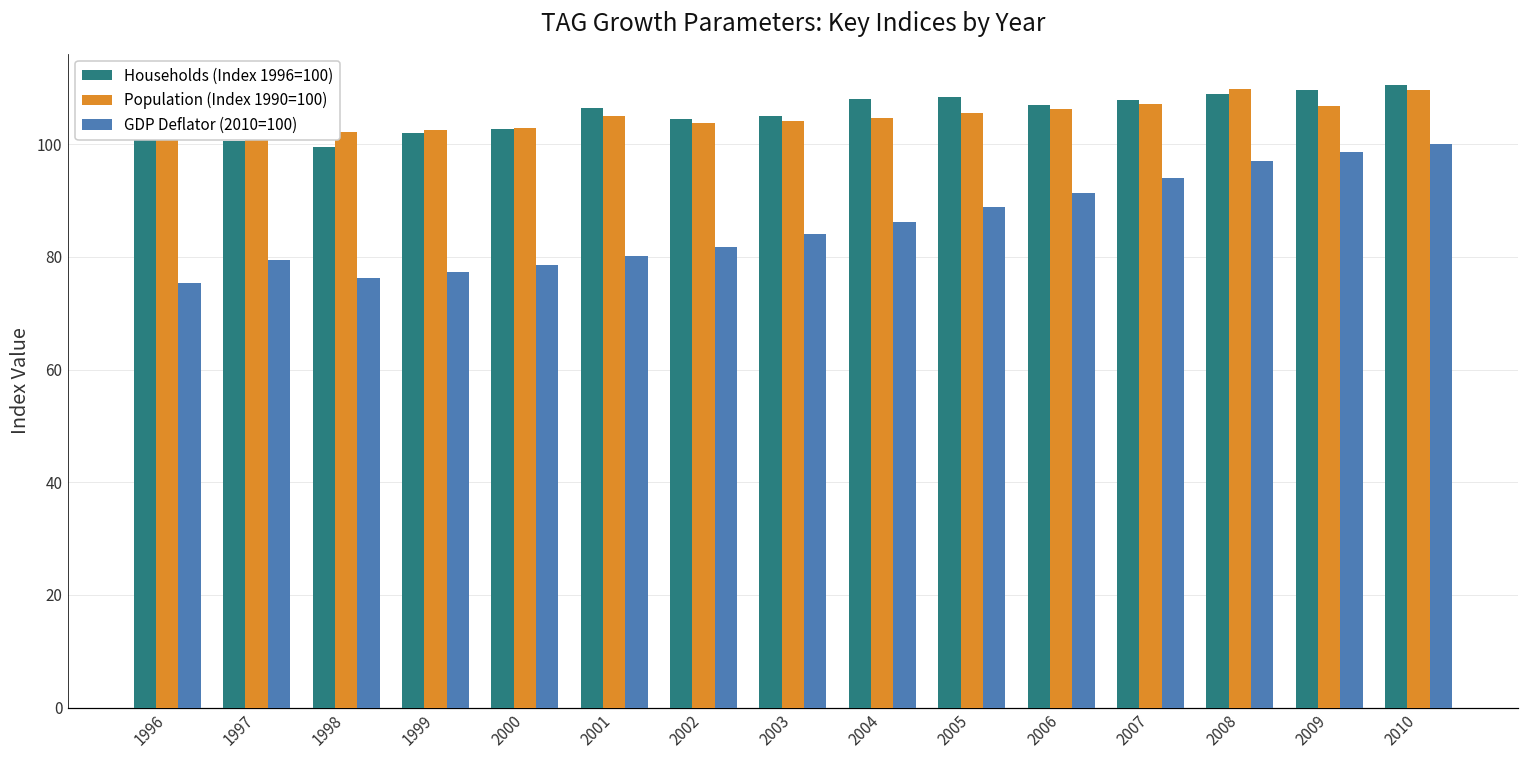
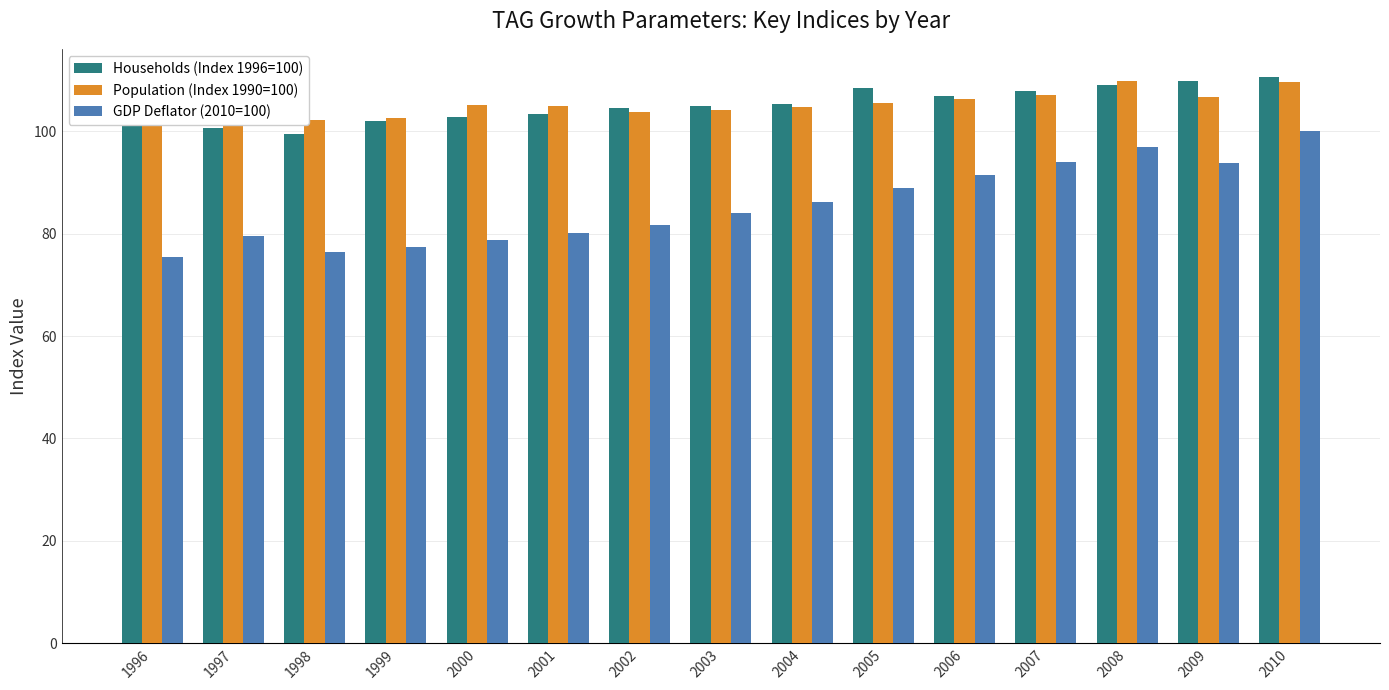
Population (Index 1990=100), 2000: 103 -> 105
Households (Index 1996=100), 2001: 106 -> 103
Households (Index 1996=100), 2004: 108 -> 105
GDP Deflator (2010=100), 2009: 99 -> 94
